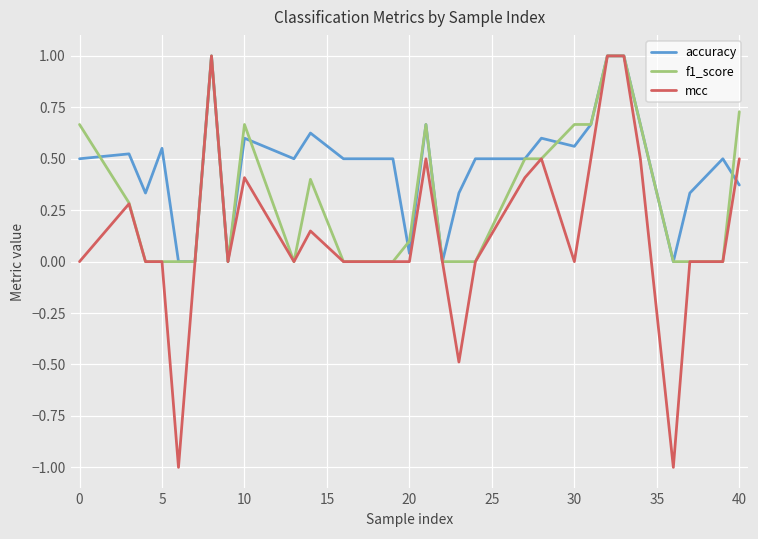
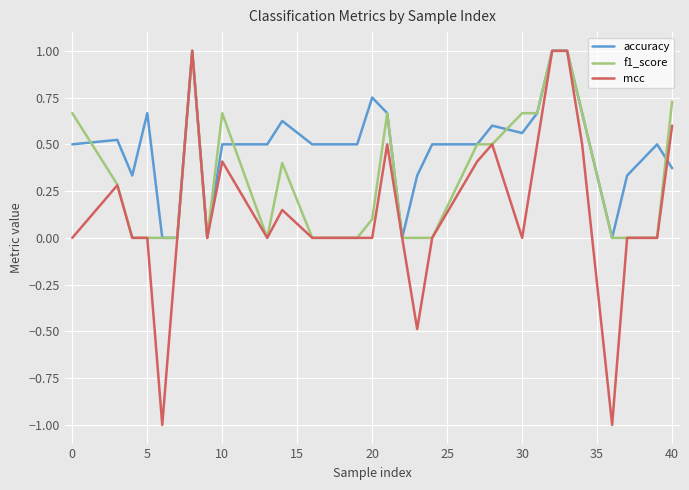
accuracy, 5: 0.55 -> 0.67
accuracy, 10: 0.6 -> 0.5
accuracy, 20: 0.04 -> 0.75
mcc, 40: 0.5 -> 0.6
